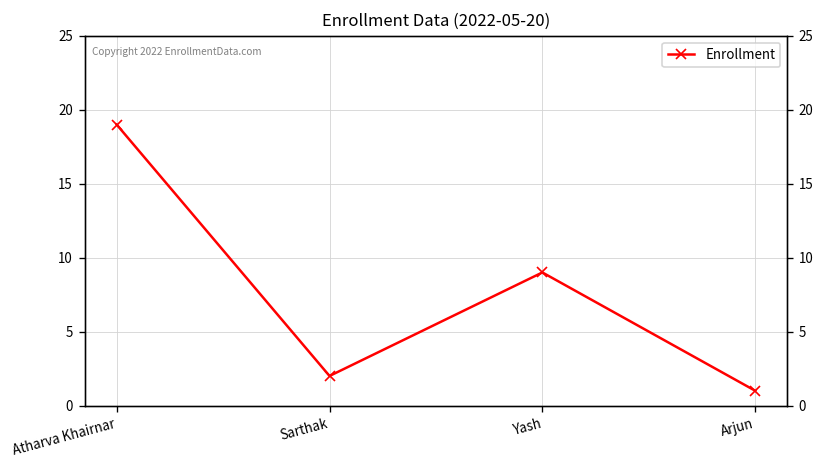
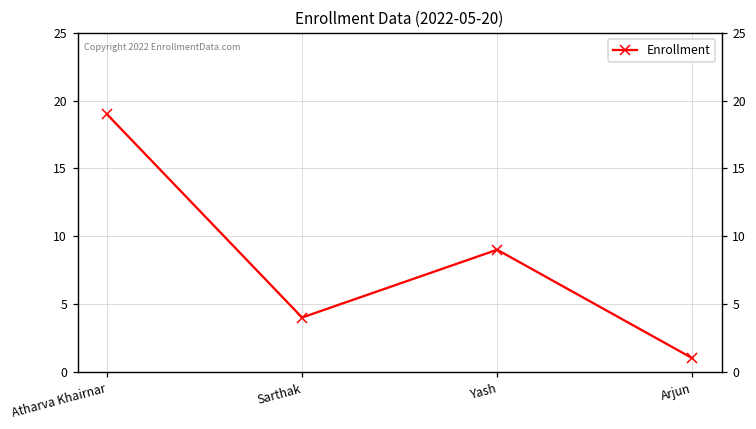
Sarthak: 2 -> 4
